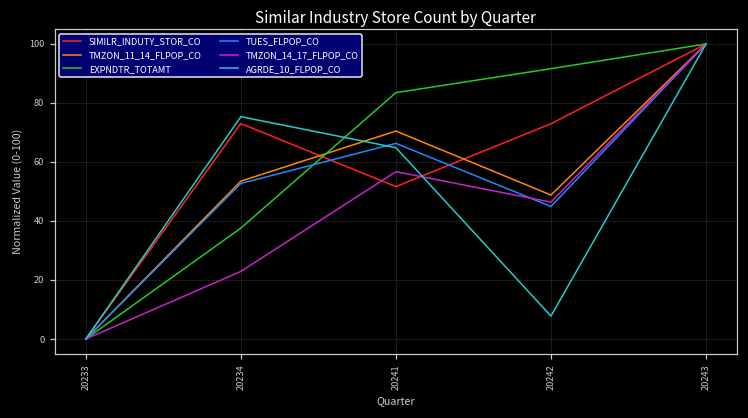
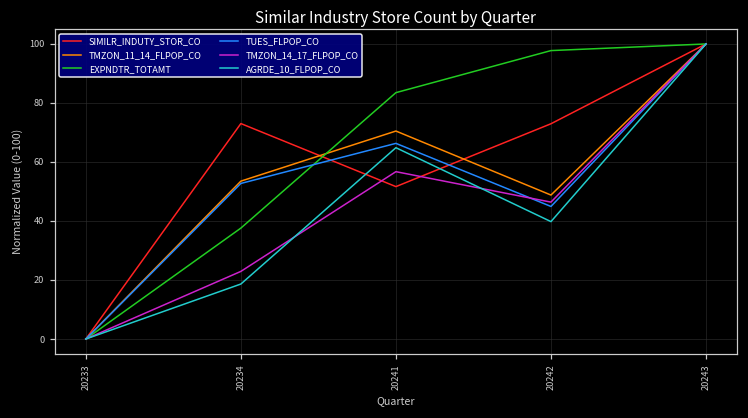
AGRDE_10_FLPOP_CO, 20234: 75 -> 19
EXPNDTR_TOTAMT, 20242: 92 -> 98
AGRDE_10_FLPOP_CO, 20242: 8 -> 40
